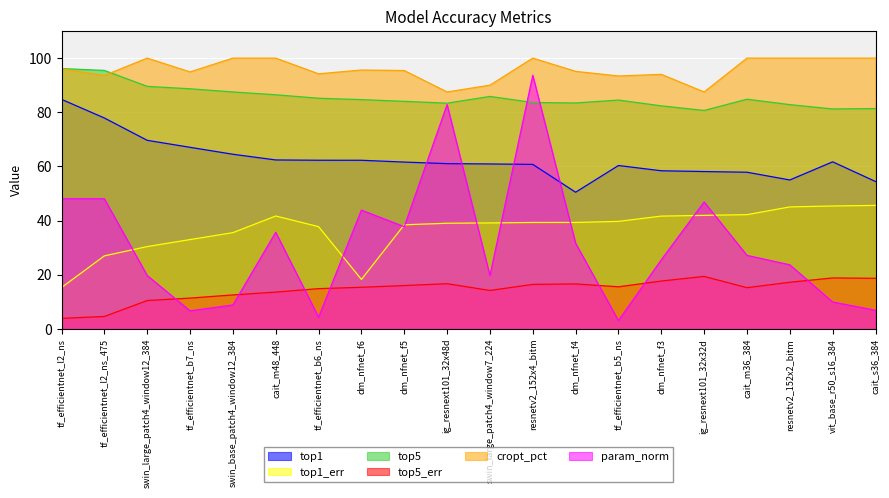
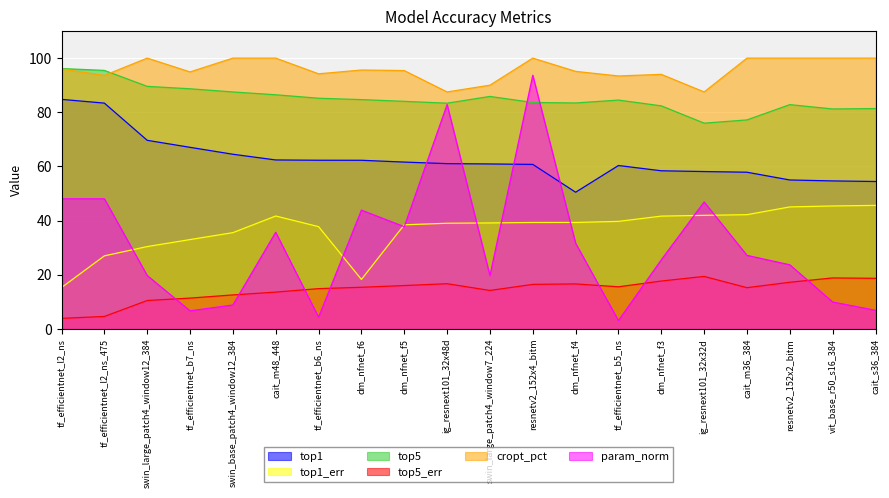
top1, tf_efficientnet_l2_ns_475: 78 -> 83
top5, ig_resnext101_32x32d: 81 -> 76
top5, cait_m36_384: 85 -> 77
top1, vit_base_r50_s16_384: 62 -> 55
